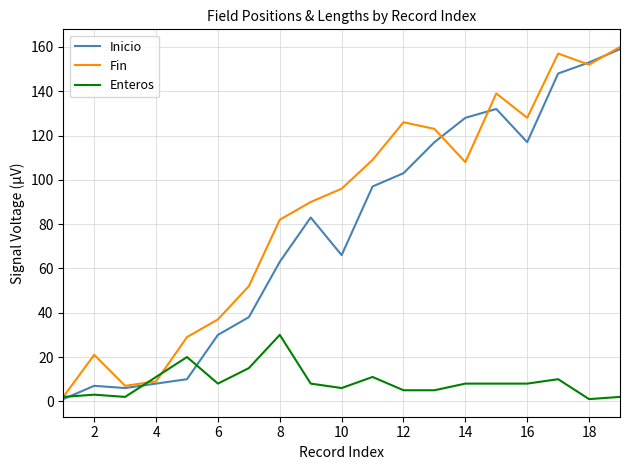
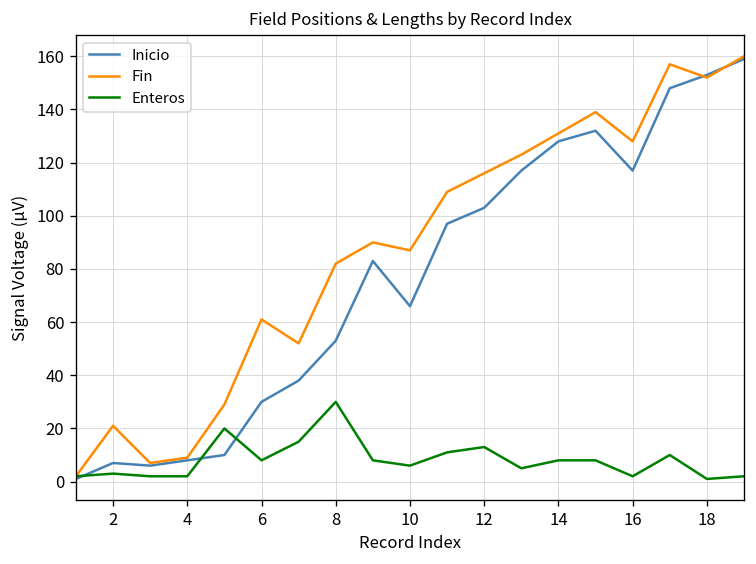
Enteros, 4: 11 -> 2
Fin, 6: 37 -> 61
Inicio, 8: 63 -> 53
Fin, 10: 96 -> 87
Fin, 12: 126 -> 116
Enteros, 12: 5 -> 13
Fin, 14: 108 -> 131
Enteros, 16: 8 -> 2
